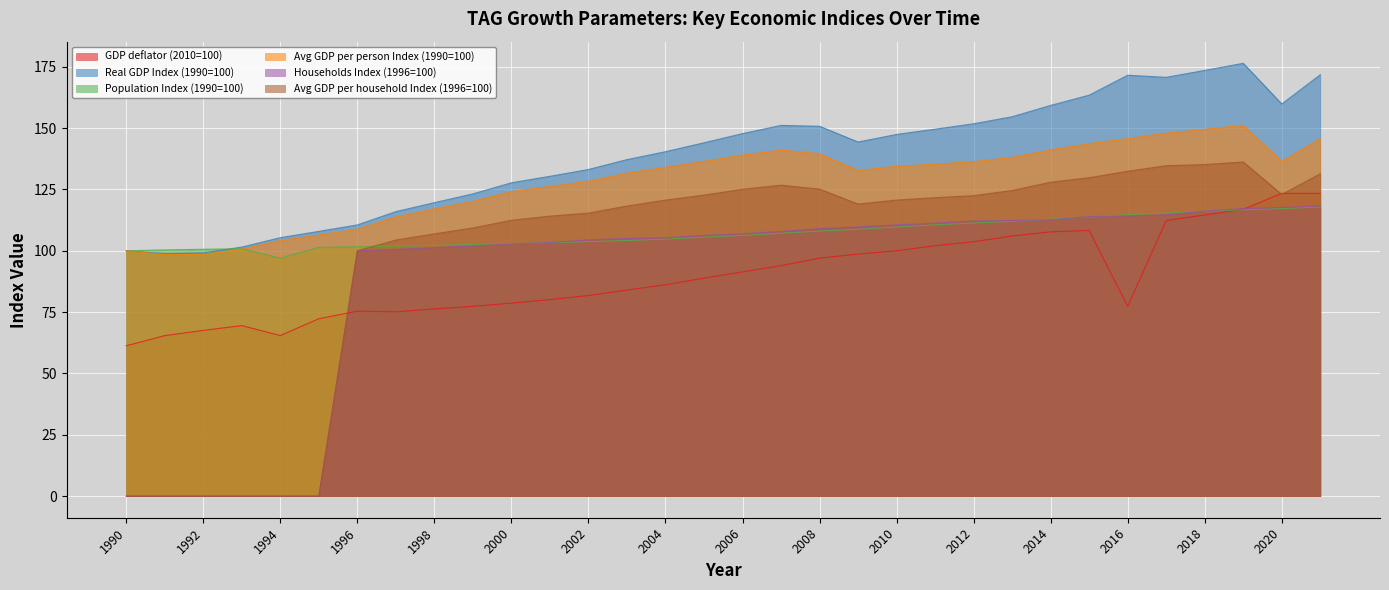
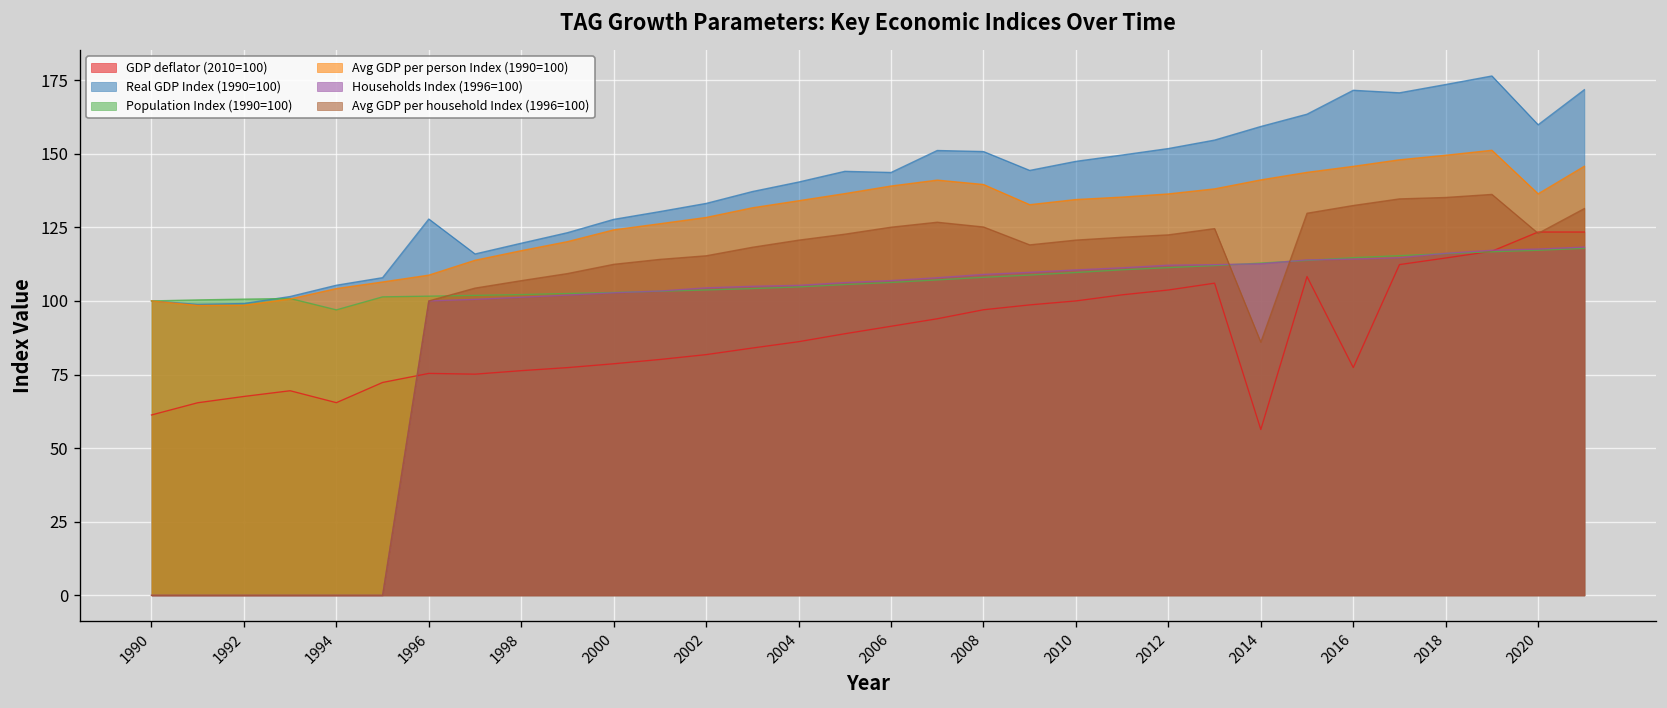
Real GDP Index (1990=100), 1996: 111 -> 128
Real GDP Index (1990=100), 2006: 148 -> 144
GDP deflator (2010=100), 2014: 108 -> 56
Avg GDP per household Index (1996=100), 2014: 128 -> 86
